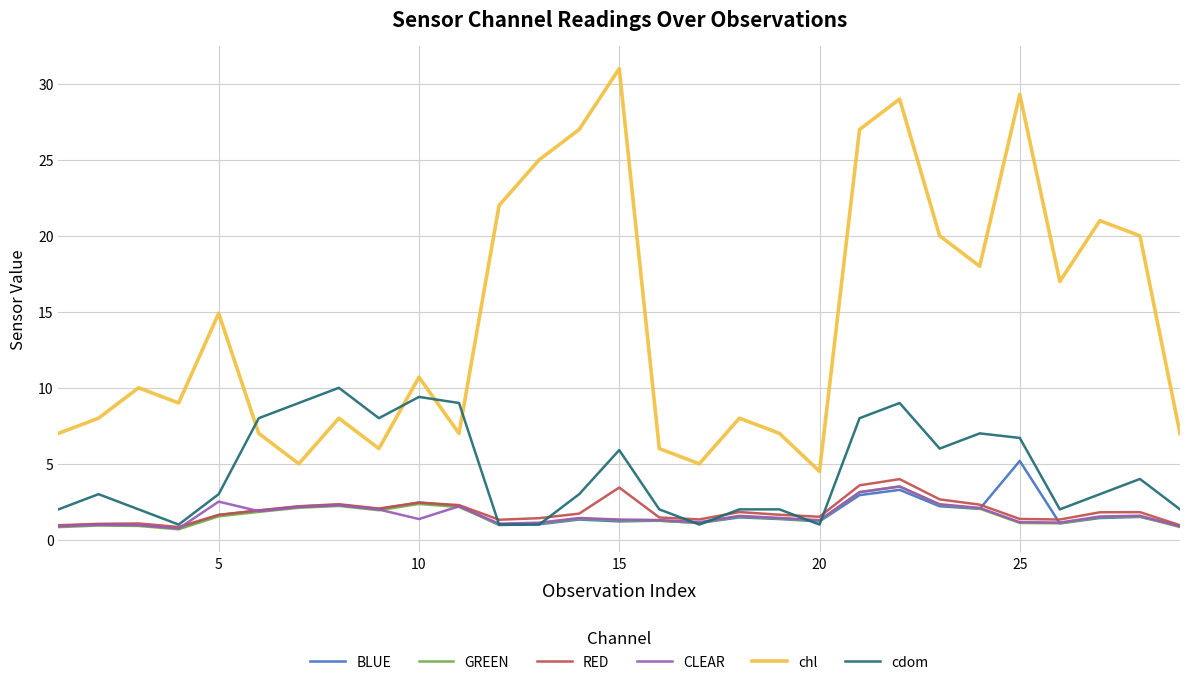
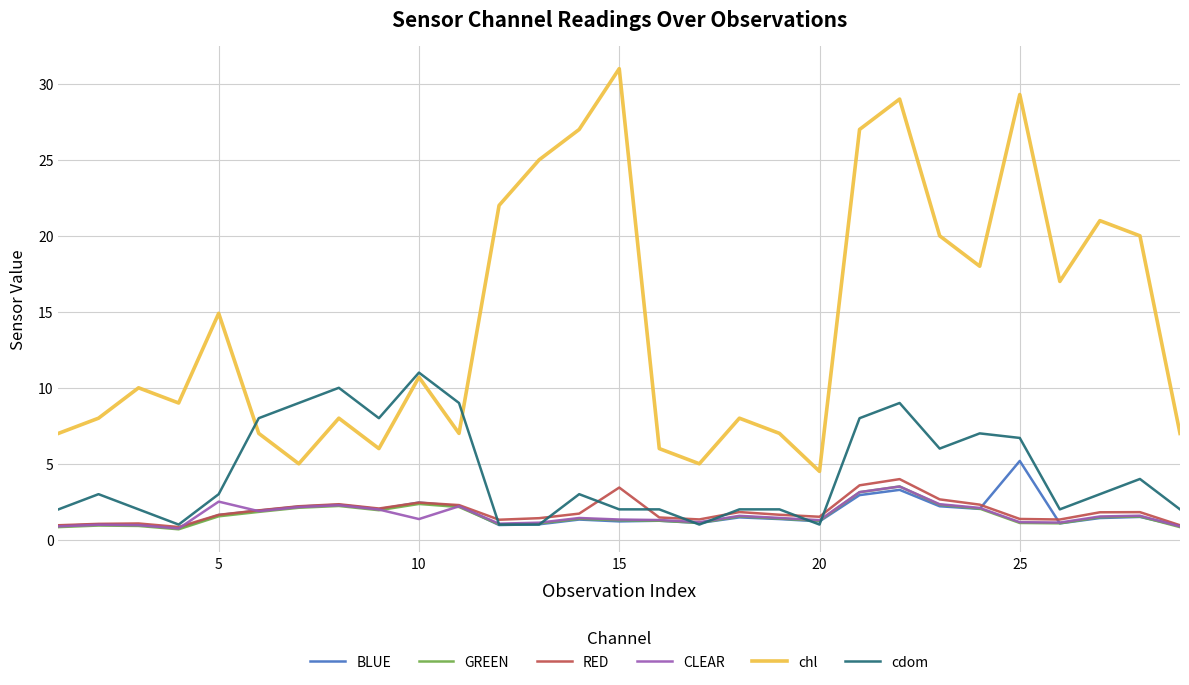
cdom, 10: 9.4 -> 11.0
cdom, 15: 5.9 -> 2.0
